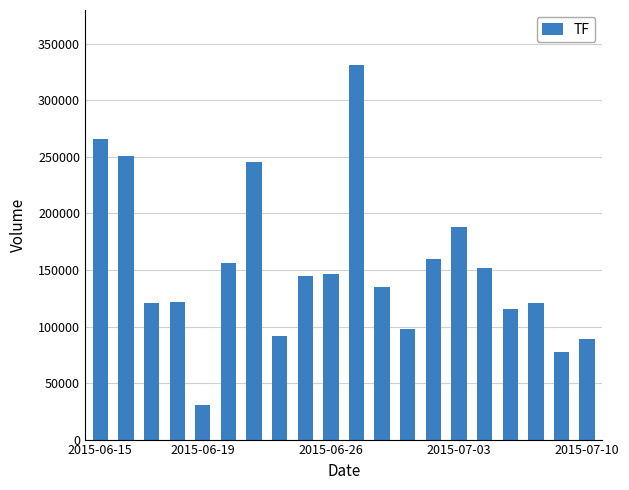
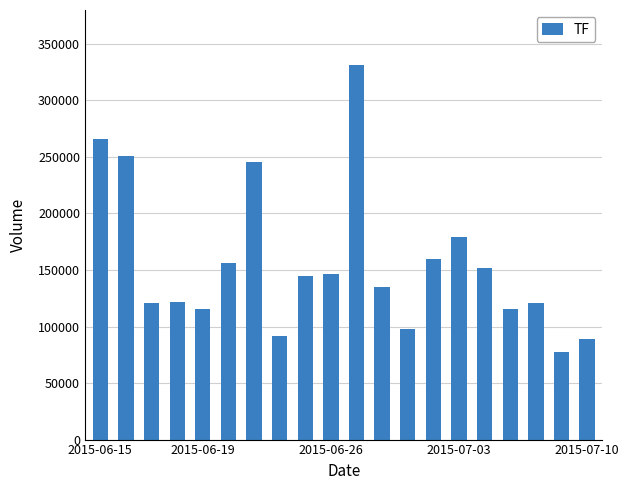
2015-06-19: 30000 -> 115000
2015-07-03: 188000 -> 179000
